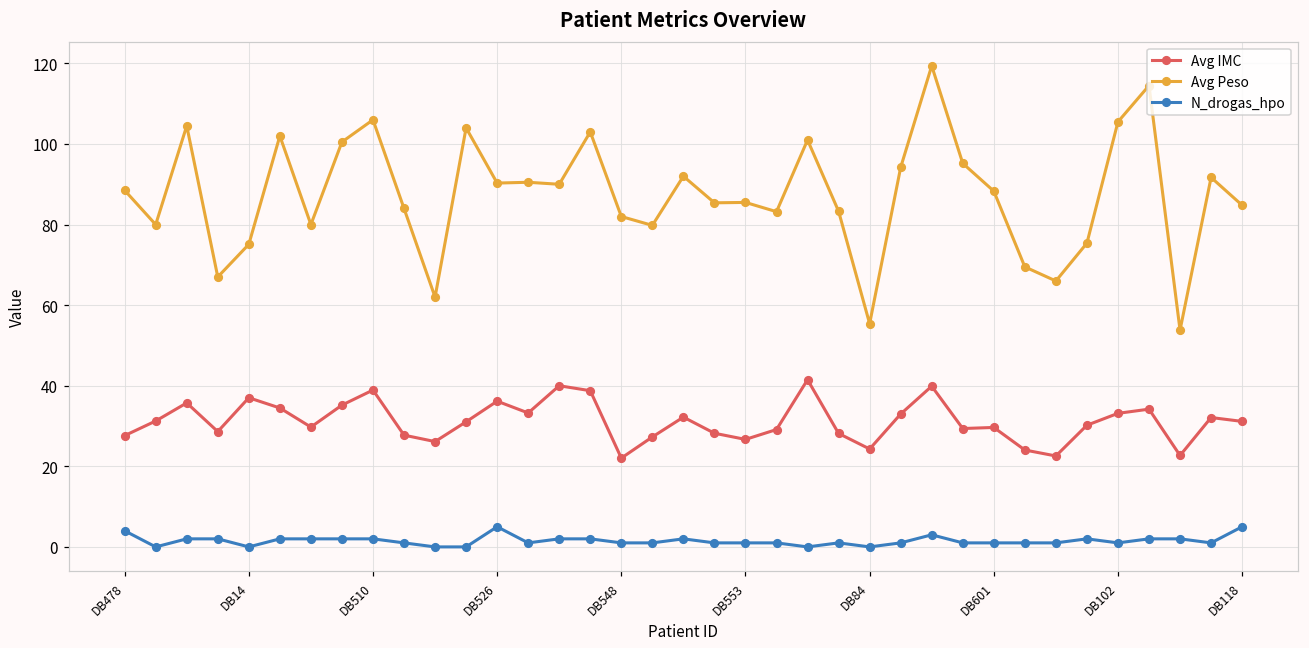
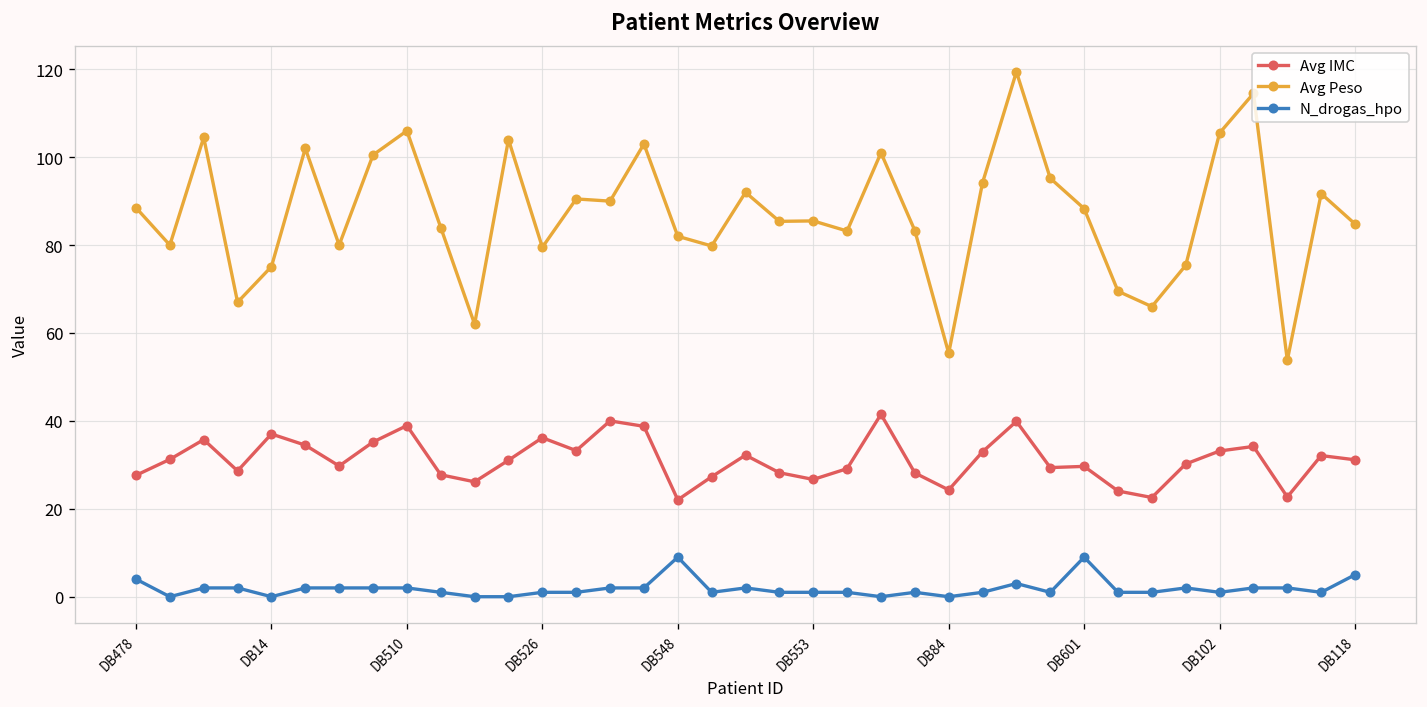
Avg Peso, DB526: 90 -> 80
N_drogas_hpo, DB526: 5 -> 1
N_drogas_hpo, DB548: 1 -> 9
N_drogas_hpo, DB601: 1 -> 9
